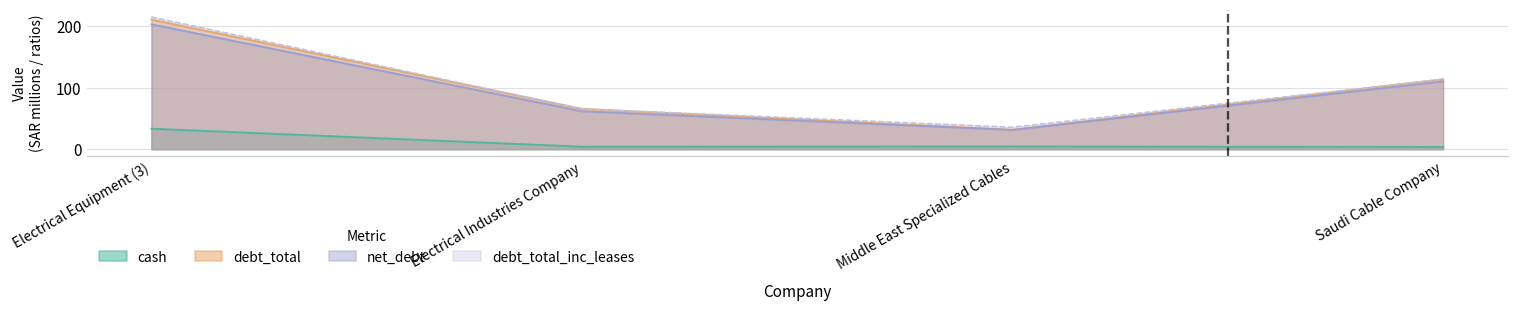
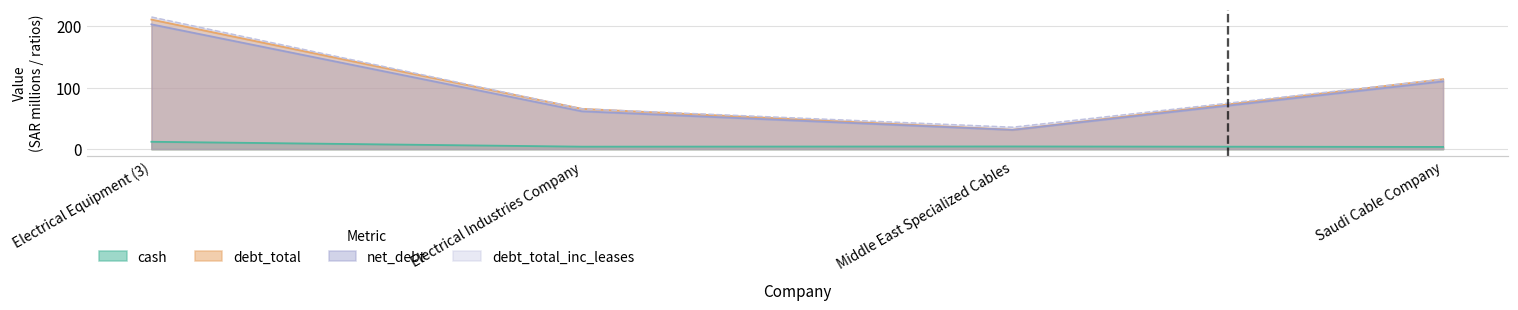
cash, Electrical Equipment (3): 30 -> 10
